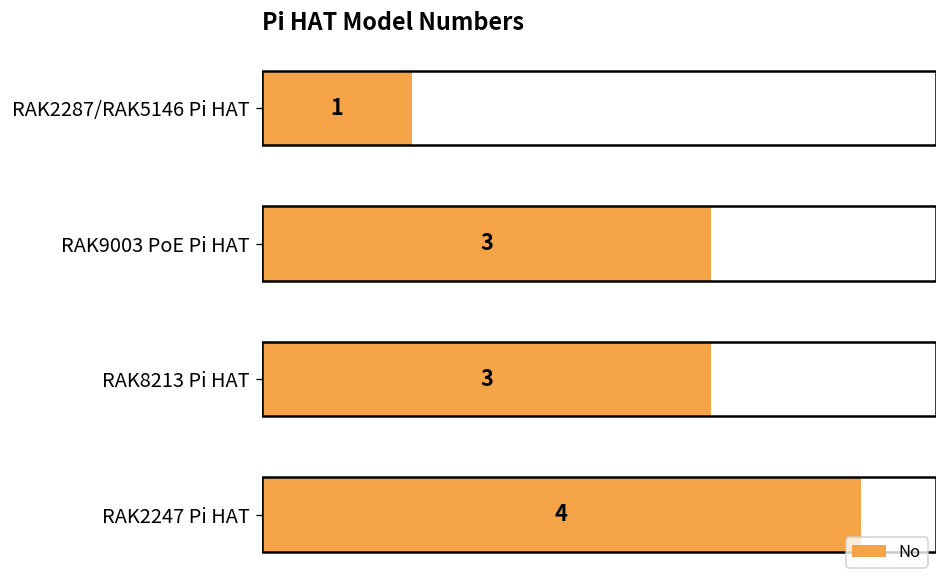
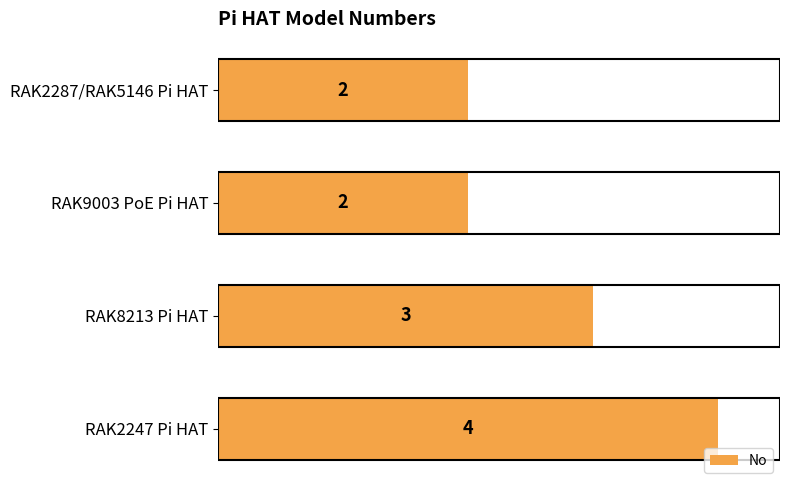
RAK2287/RAK5146 Pi HAT: 1 -> 2
RAK9003 PoE Pi HAT: 3 -> 2
